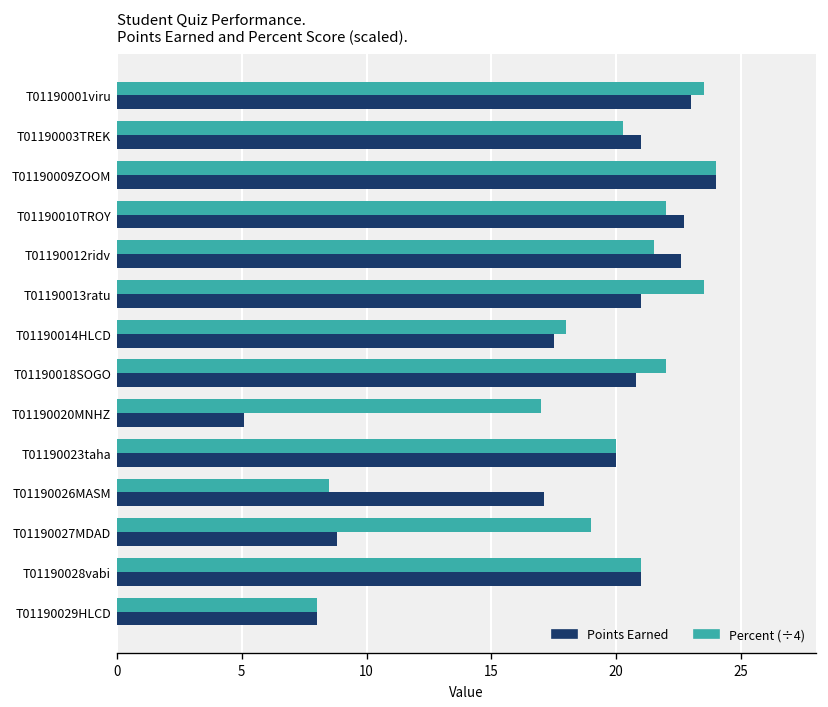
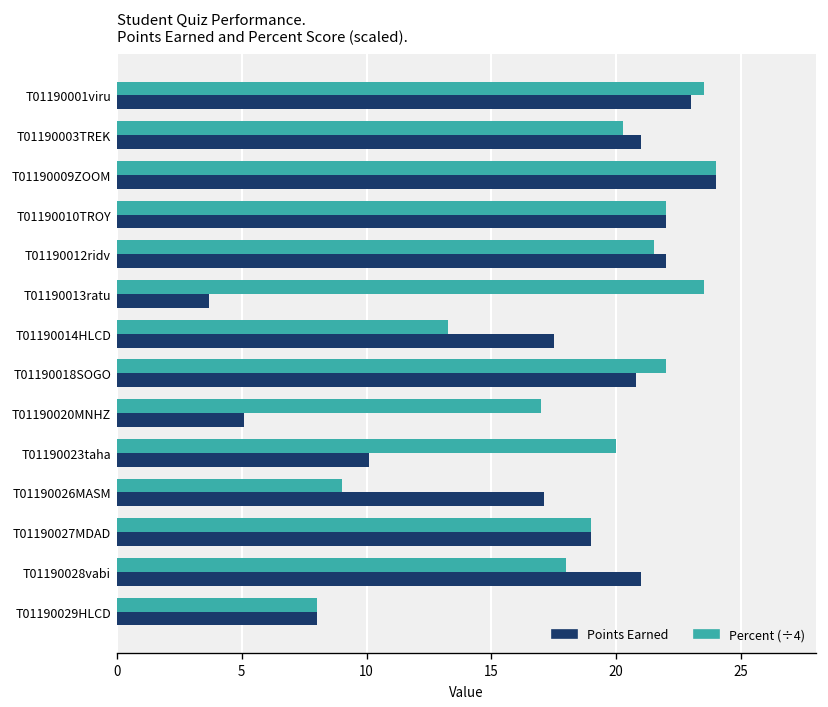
Points Earned, T01190010TROY: 22.7 -> 22.0
Points Earned, T01190012ridv: 22.6 -> 22.0
Points Earned, T01190013ratu: 21.0 -> 3.7
Percent (÷4), T01190014HLCD: 18.0 -> 13.3
Points Earned, T01190023taha: 20.0 -> 10.1
Percent (÷4), T01190026MASM: 8.5 -> 9.0
Points Earned, T01190027MDAD: 8.8 -> 19.0
Percent (÷4), T01190028vabi: 21.0 -> 18.0
